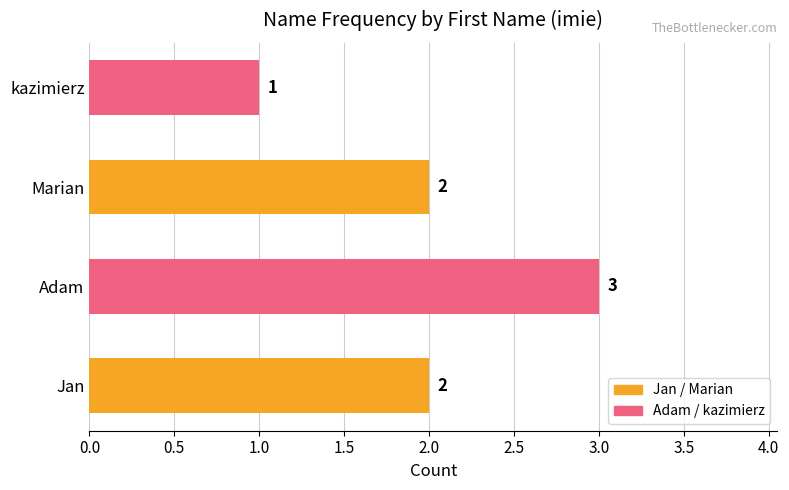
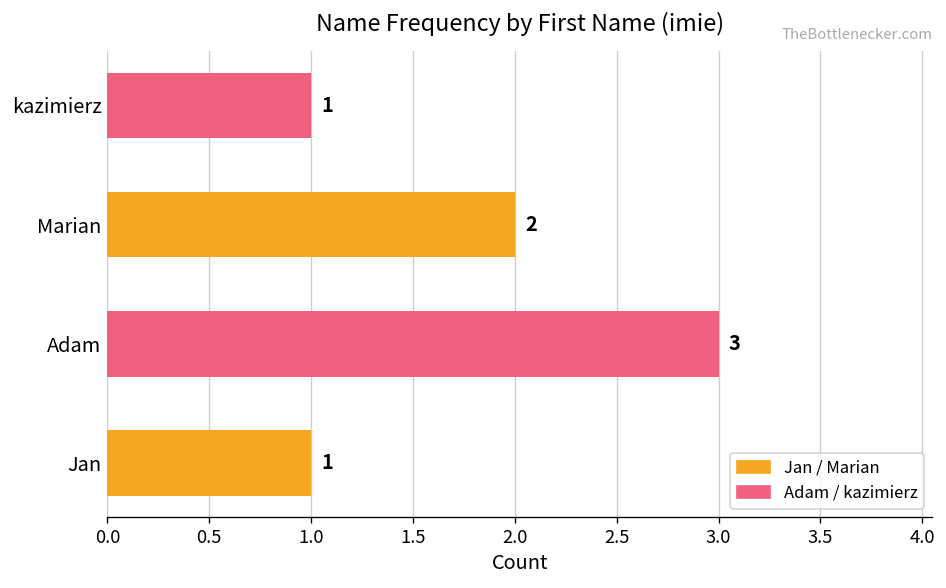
Jan: 2 -> 1
